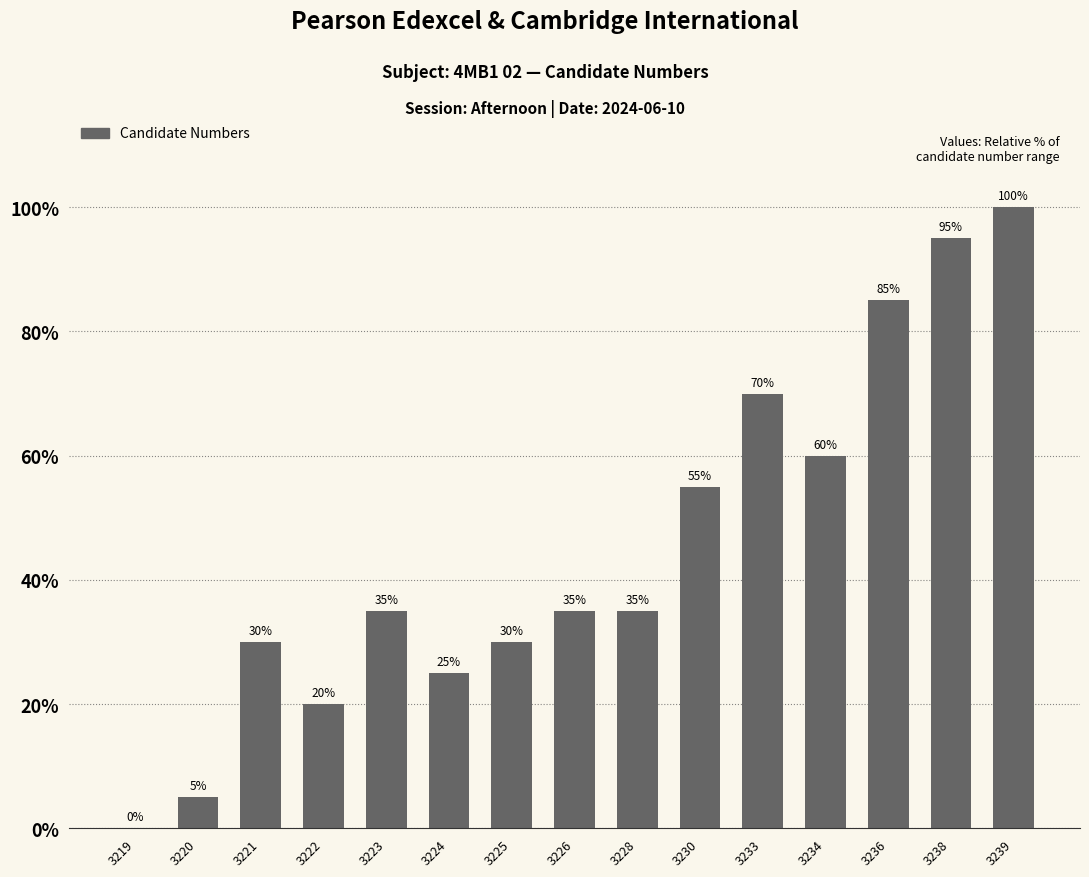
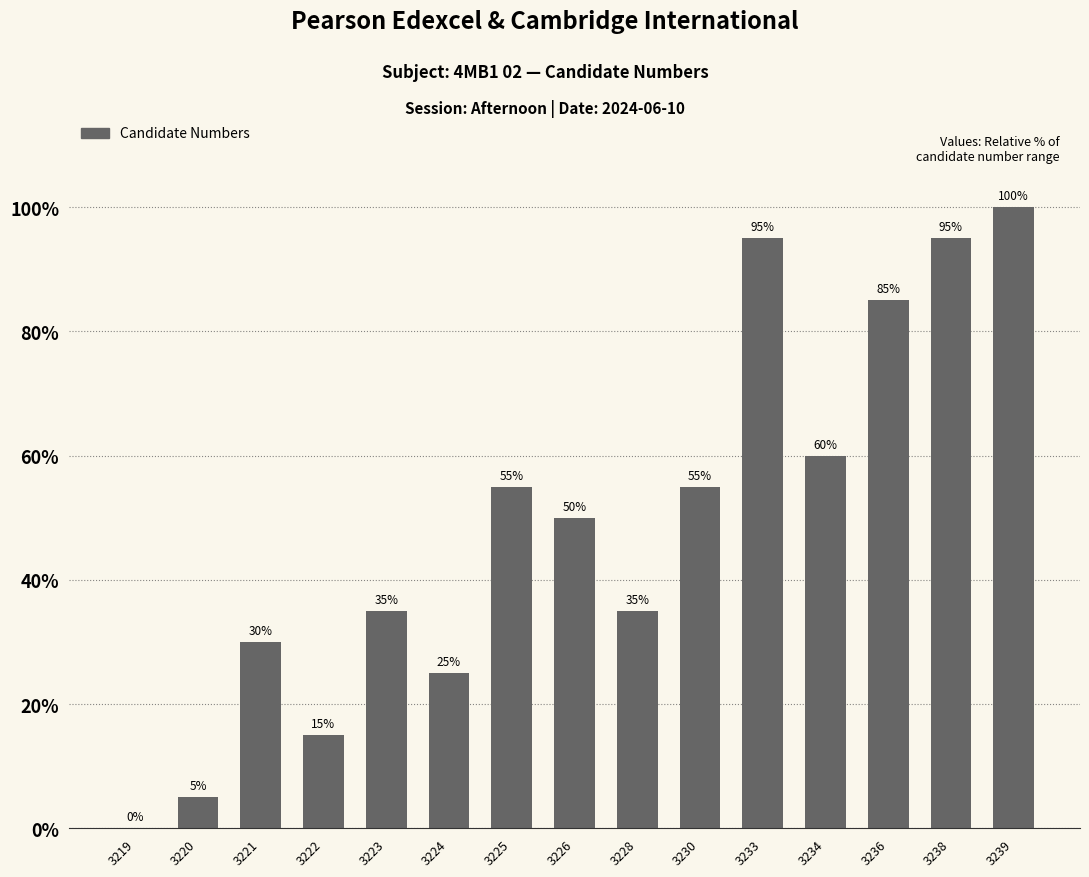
3222: 20% -> 15%
3225: 30% -> 55%
3226: 35% -> 50%
3233: 70% -> 95%
